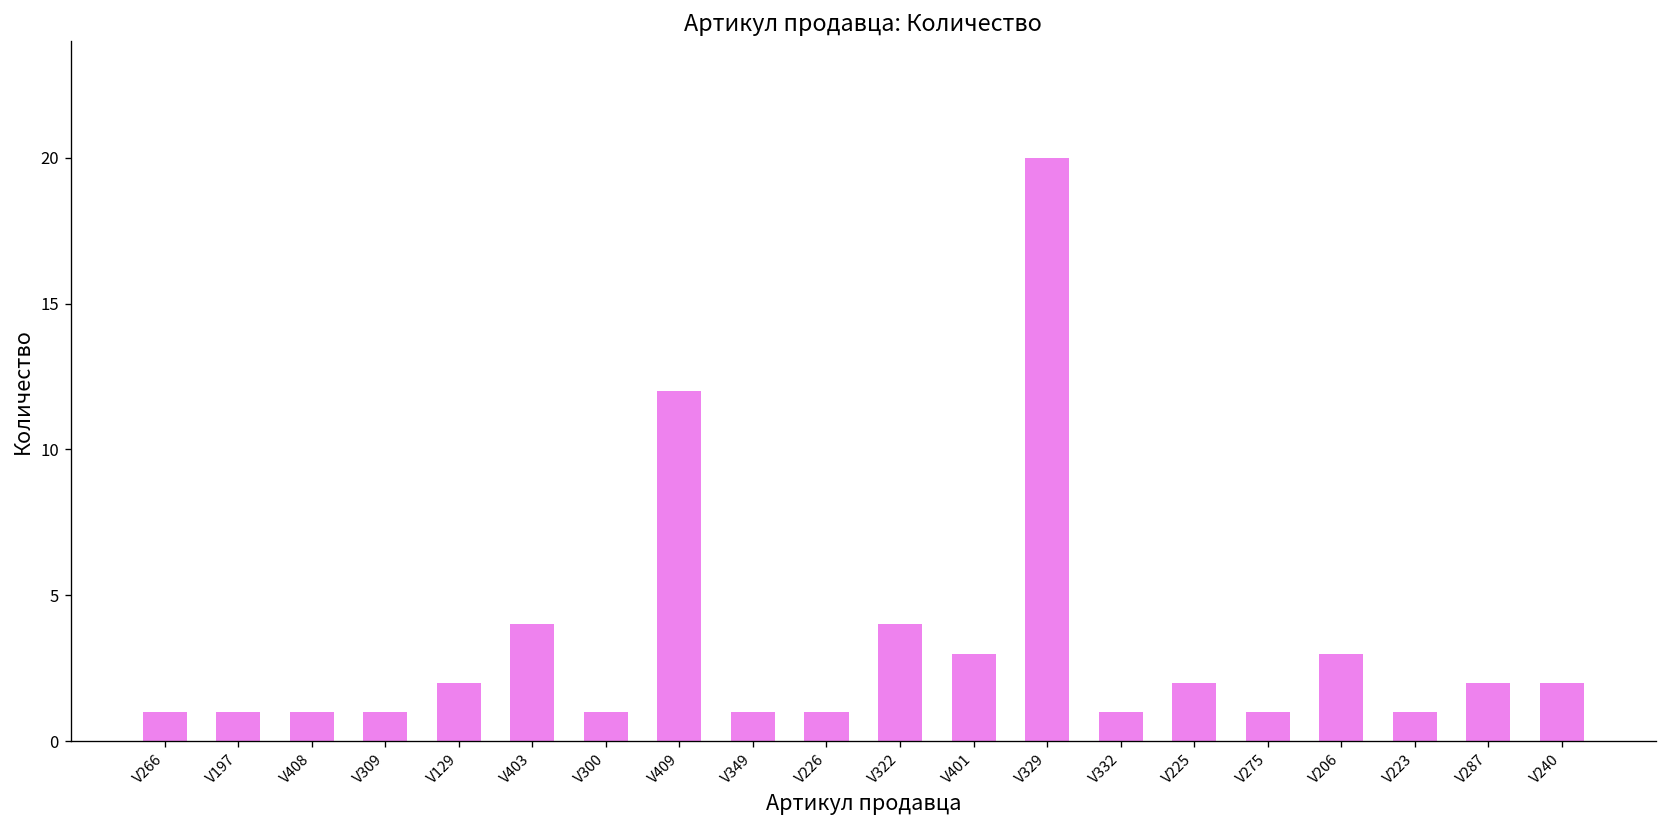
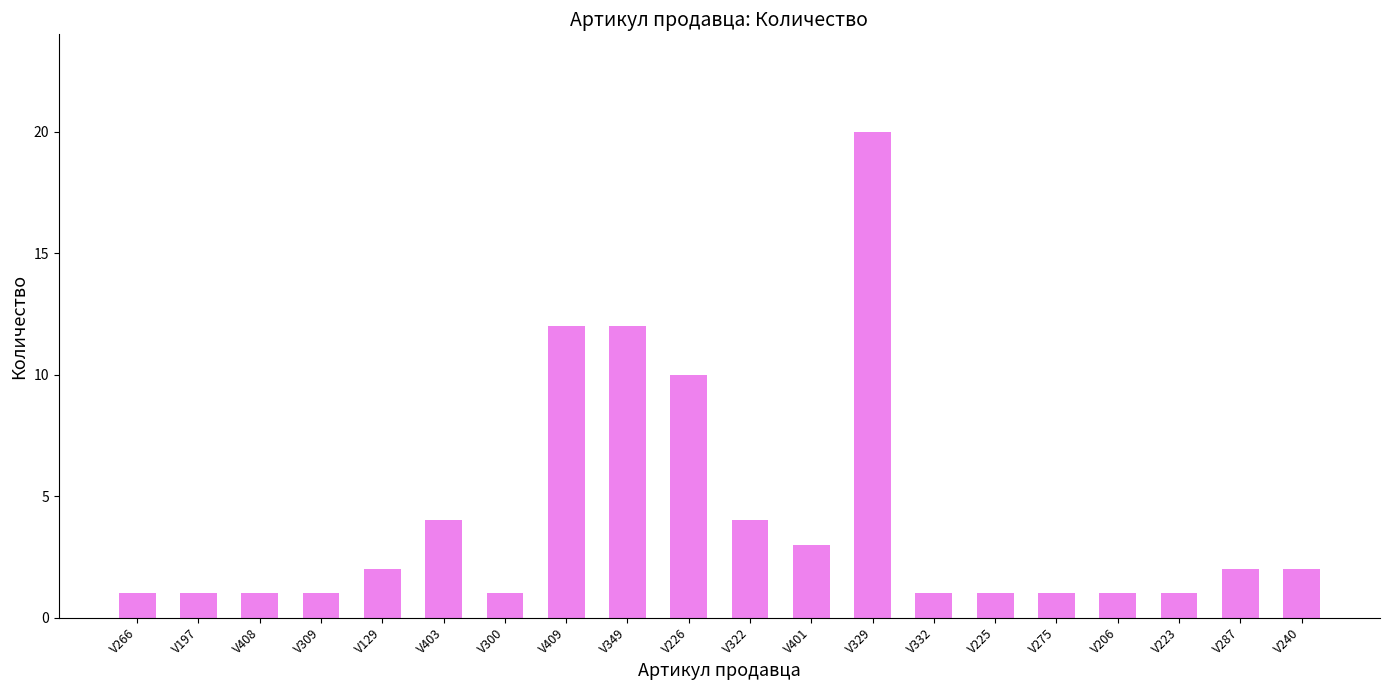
V349: 1 -> 12
V226: 1 -> 10
V225: 2 -> 1
V206: 3 -> 1
